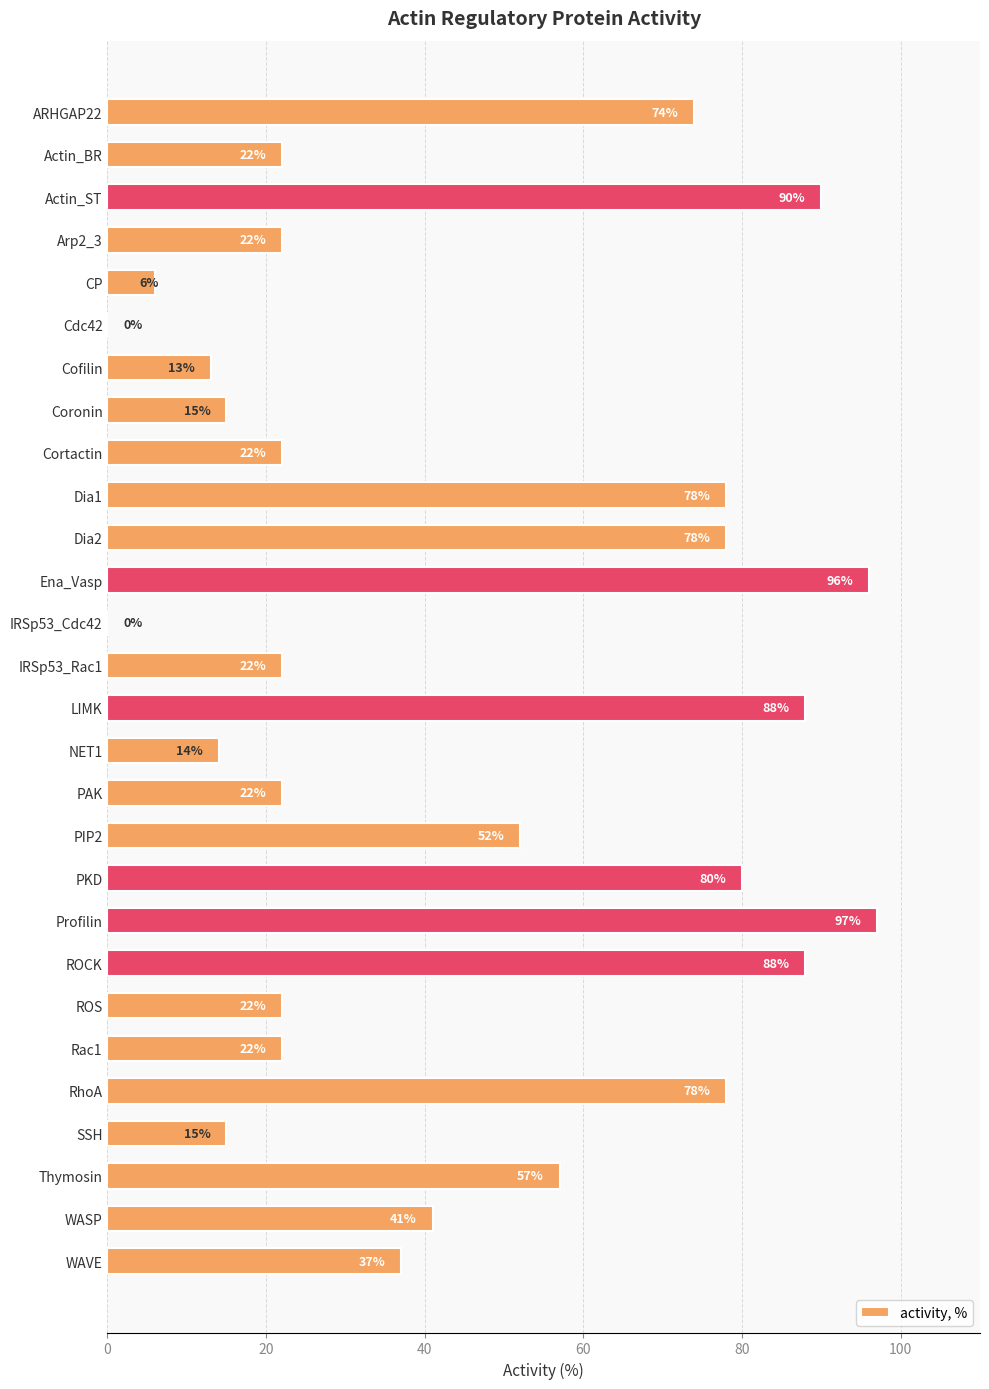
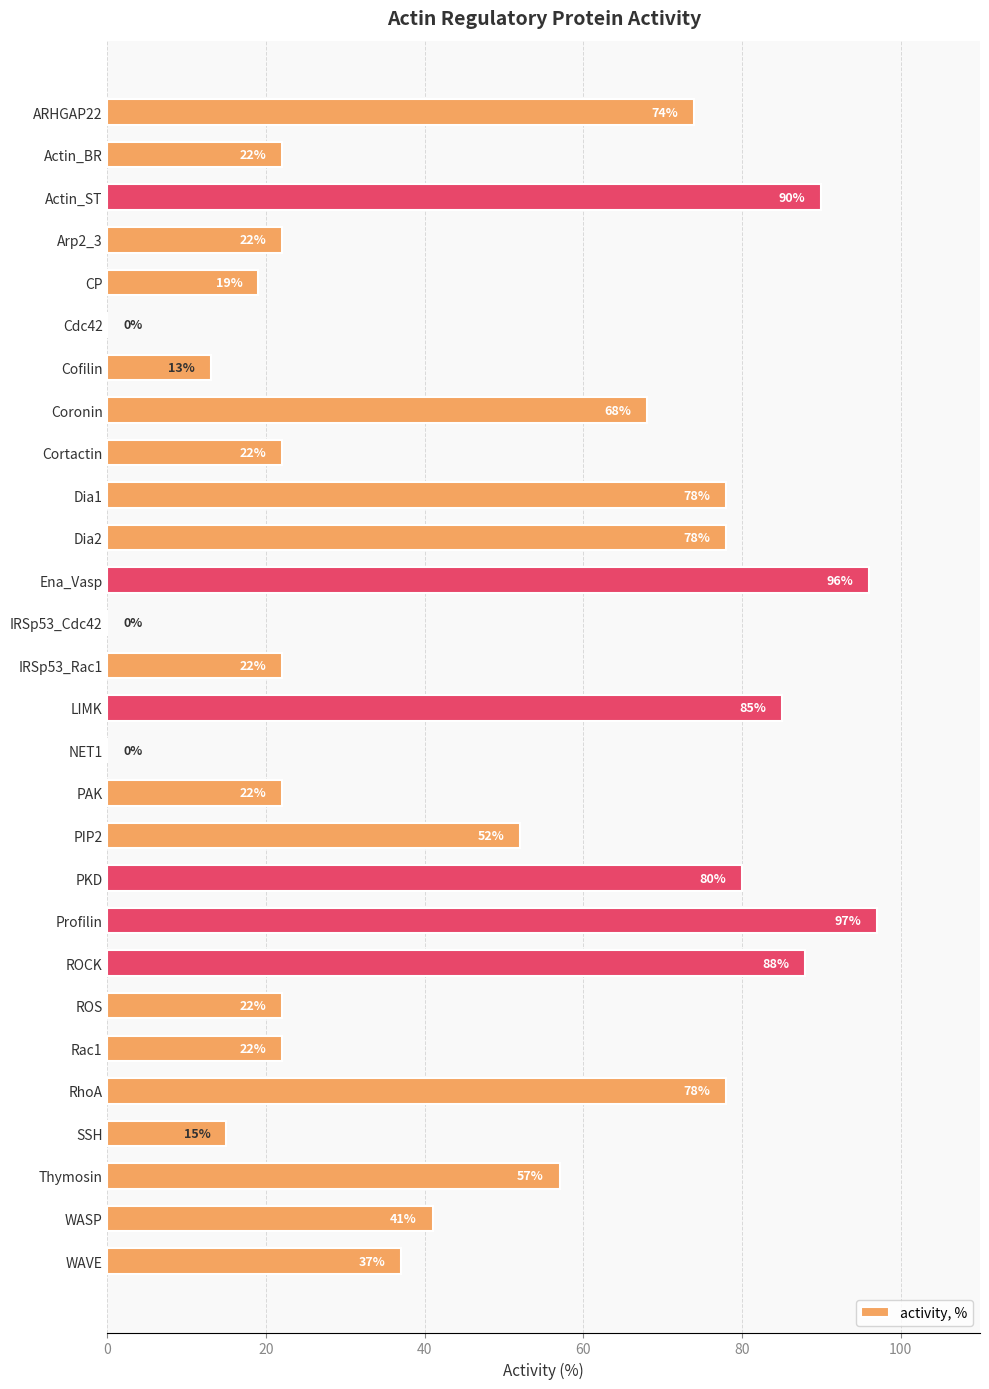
CP: 6% -> 19%
Coronin: 15% -> 68%
LIMK: 88% -> 85%
NET1: 14% -> 0%
